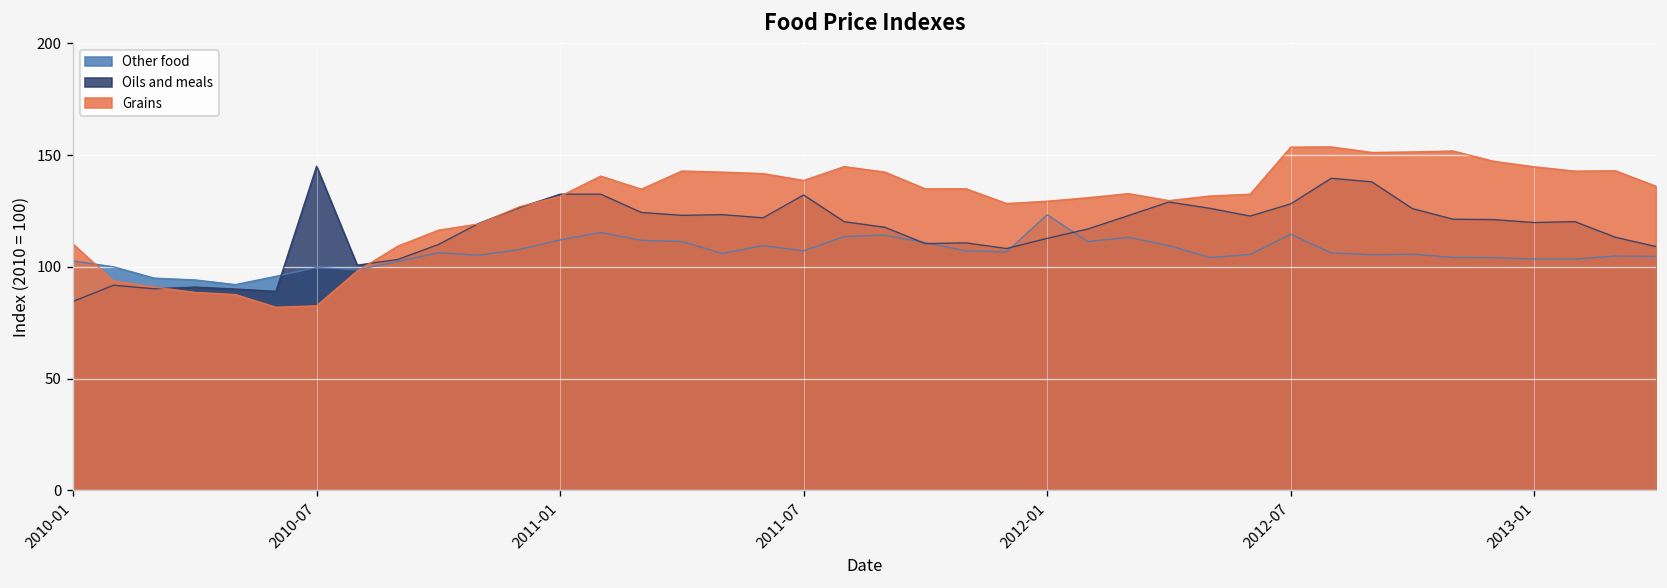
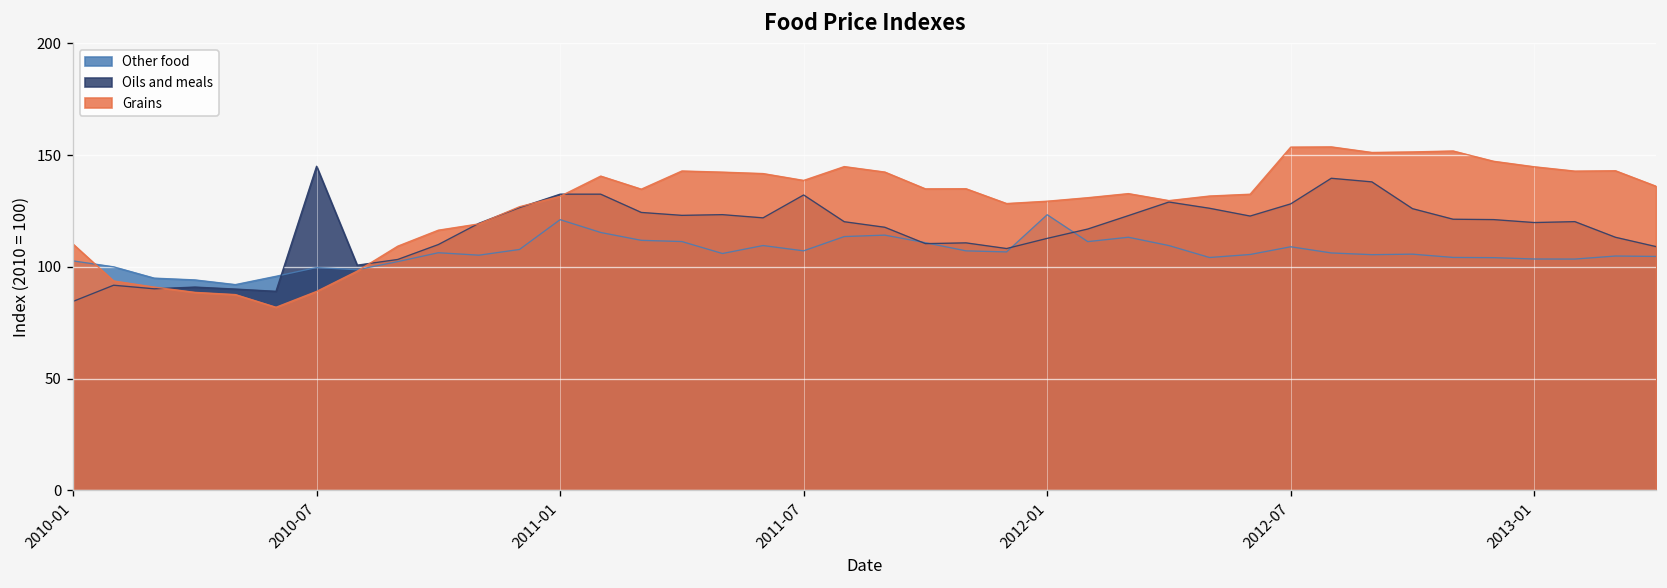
Grains, 2010-07: 83 -> 89
Other food, 2011-01: 112 -> 121
Other food, 2012-07: 115 -> 109
